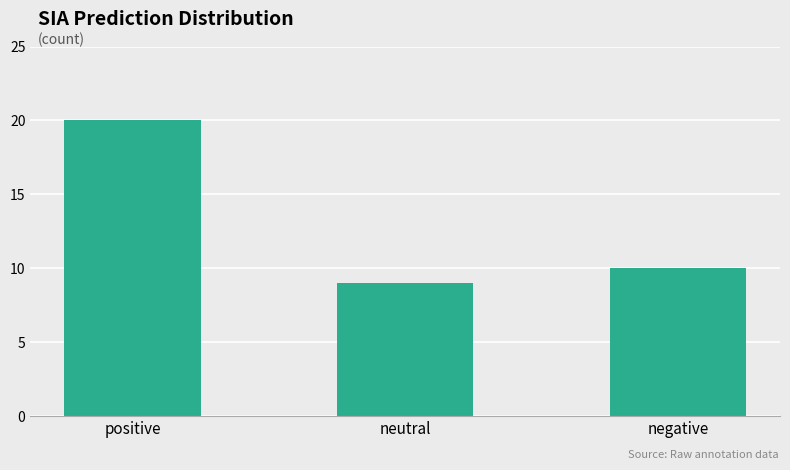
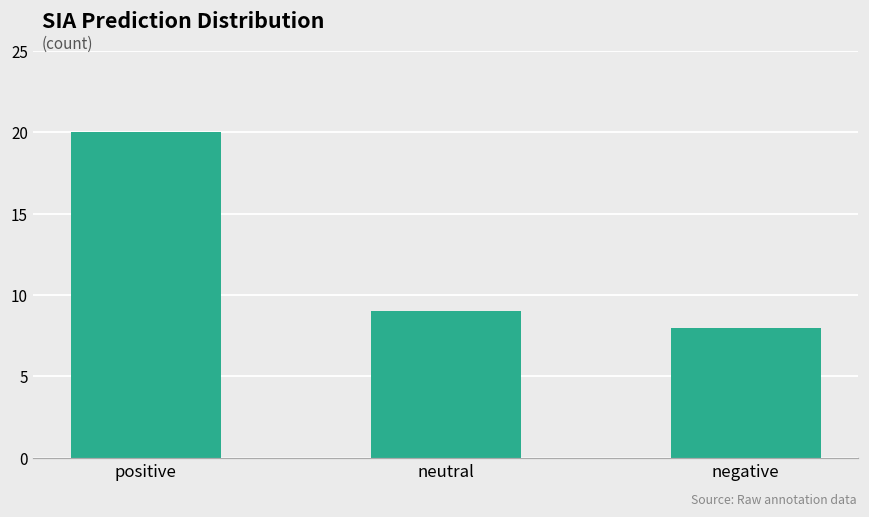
negative: 10 -> 8
